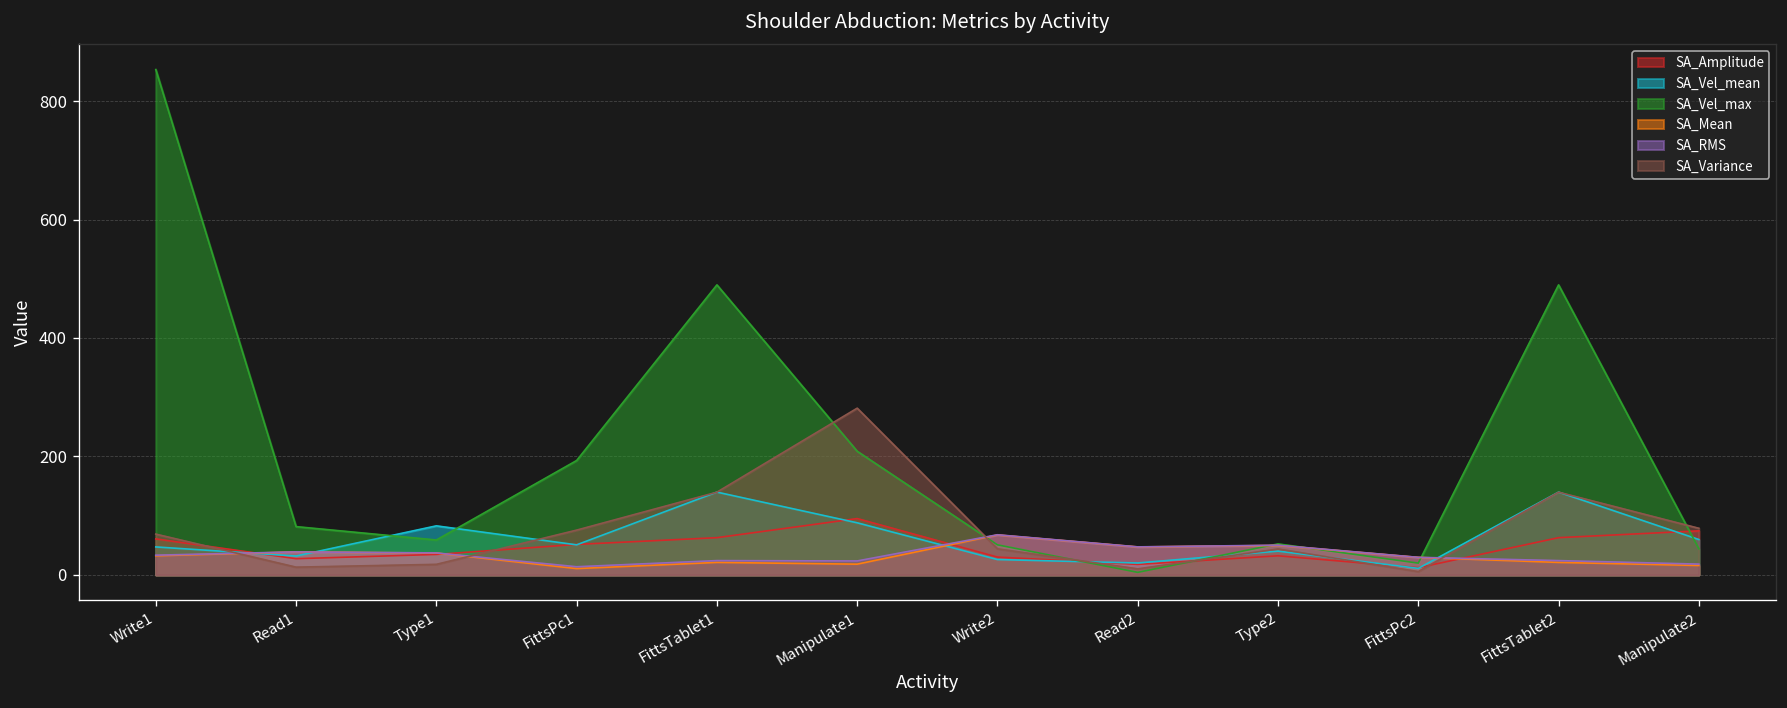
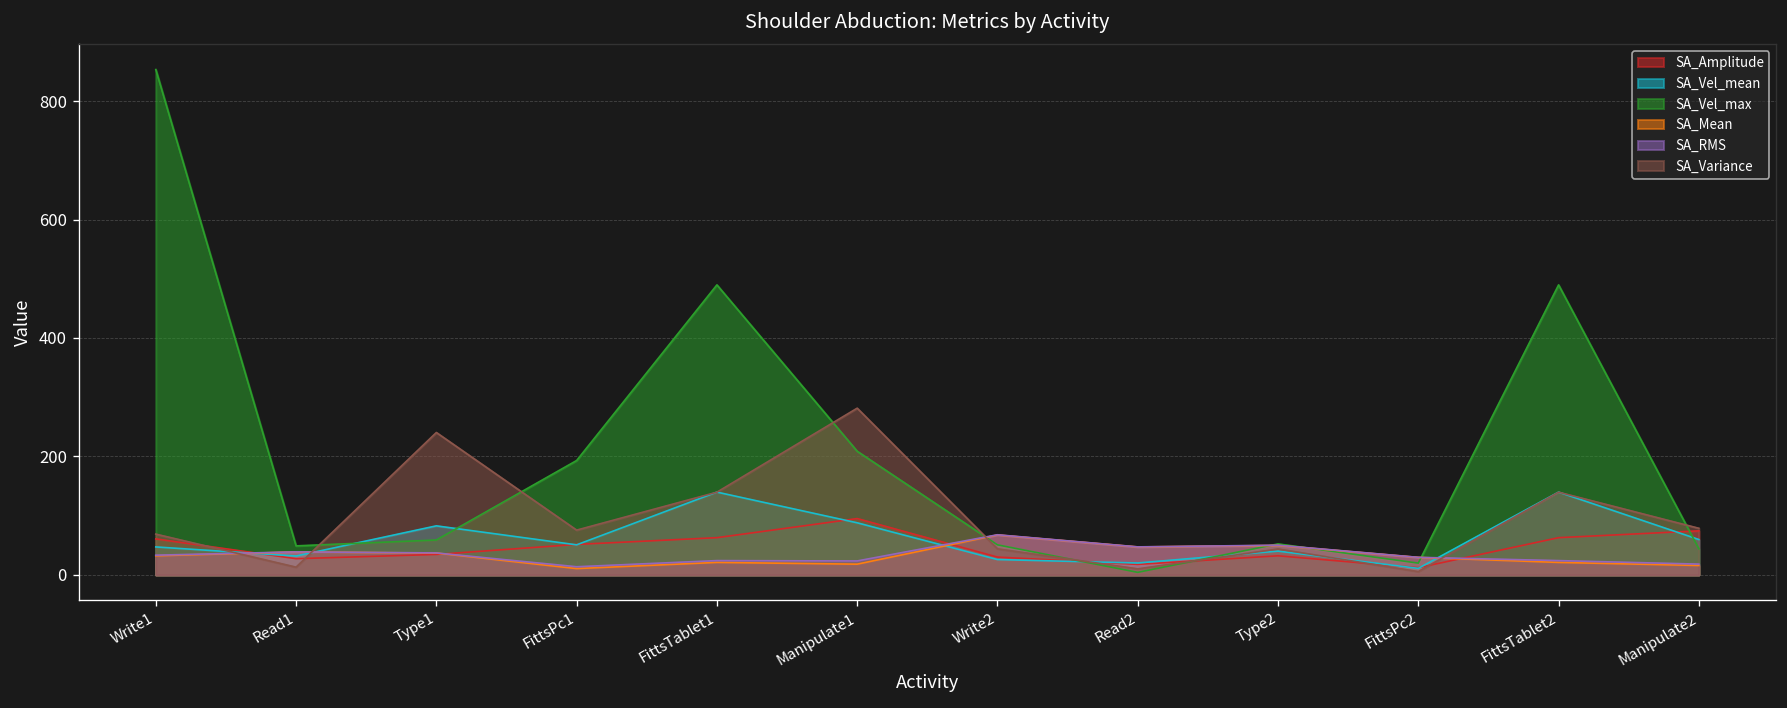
SA_Vel_max, Read1: 80 -> 50
SA_Variance, Type1: 20 -> 240
